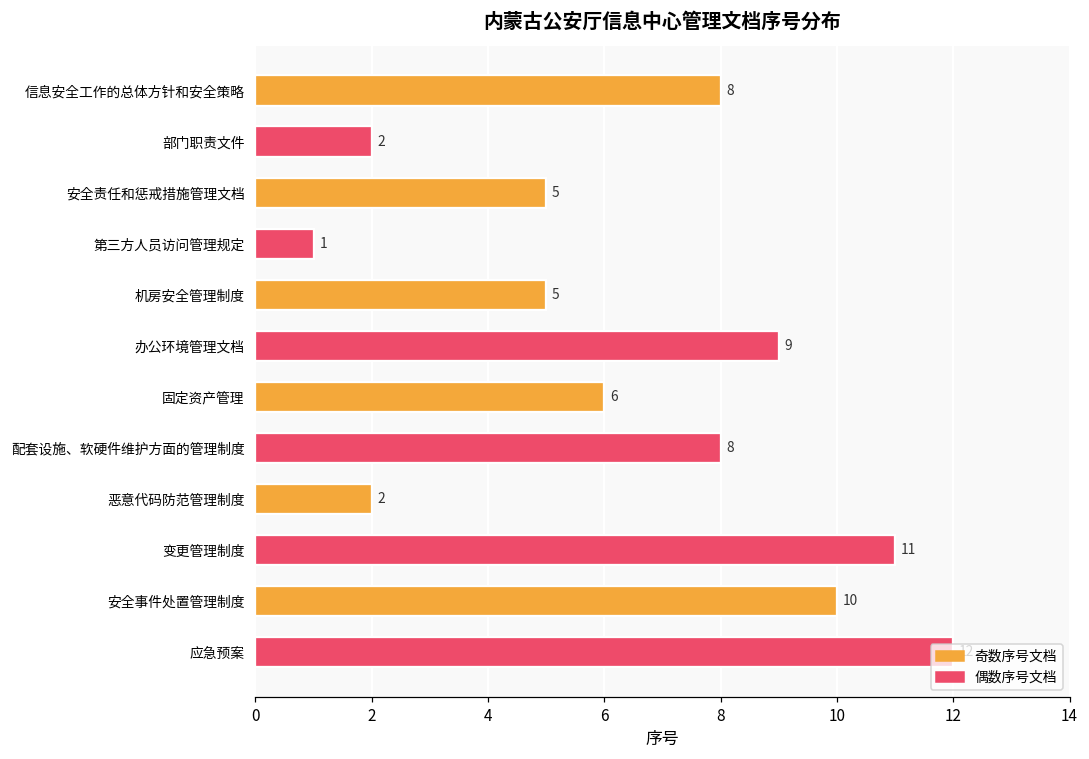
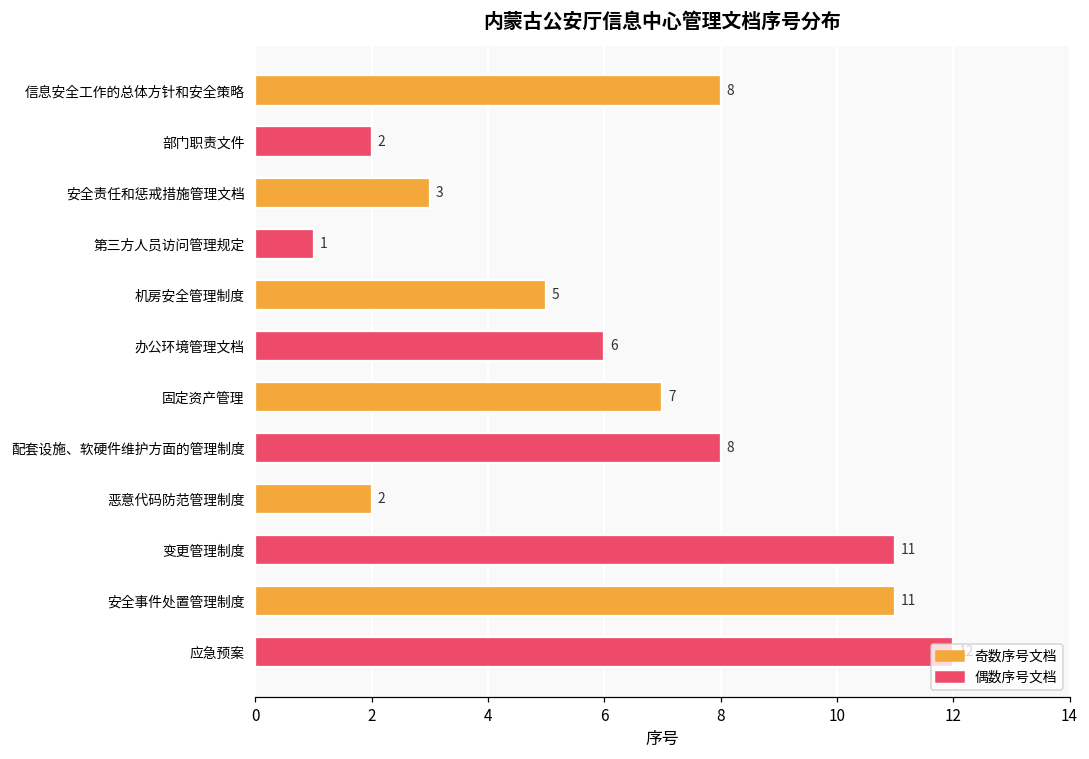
安全责任和惩戒措施管理文档: 5 -> 3
办公环境管理文档: 9 -> 6
固定资产管理: 6 -> 7
安全事件处置管理制度: 10 -> 11
